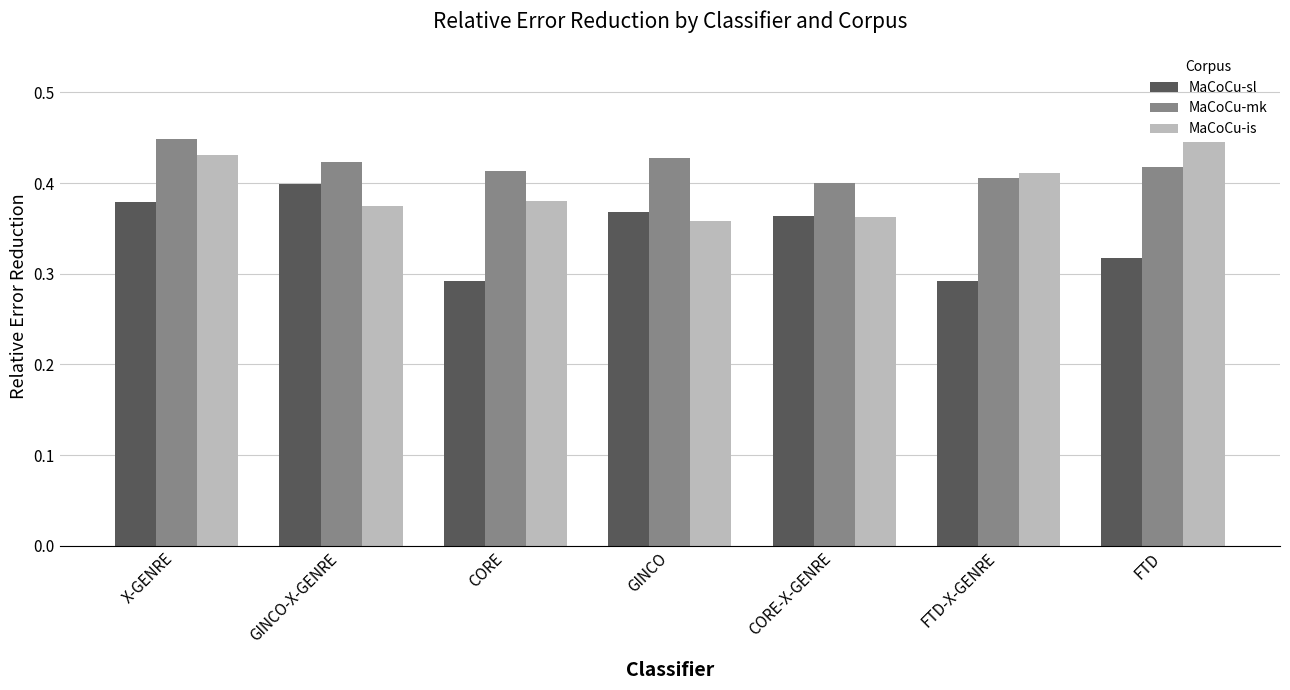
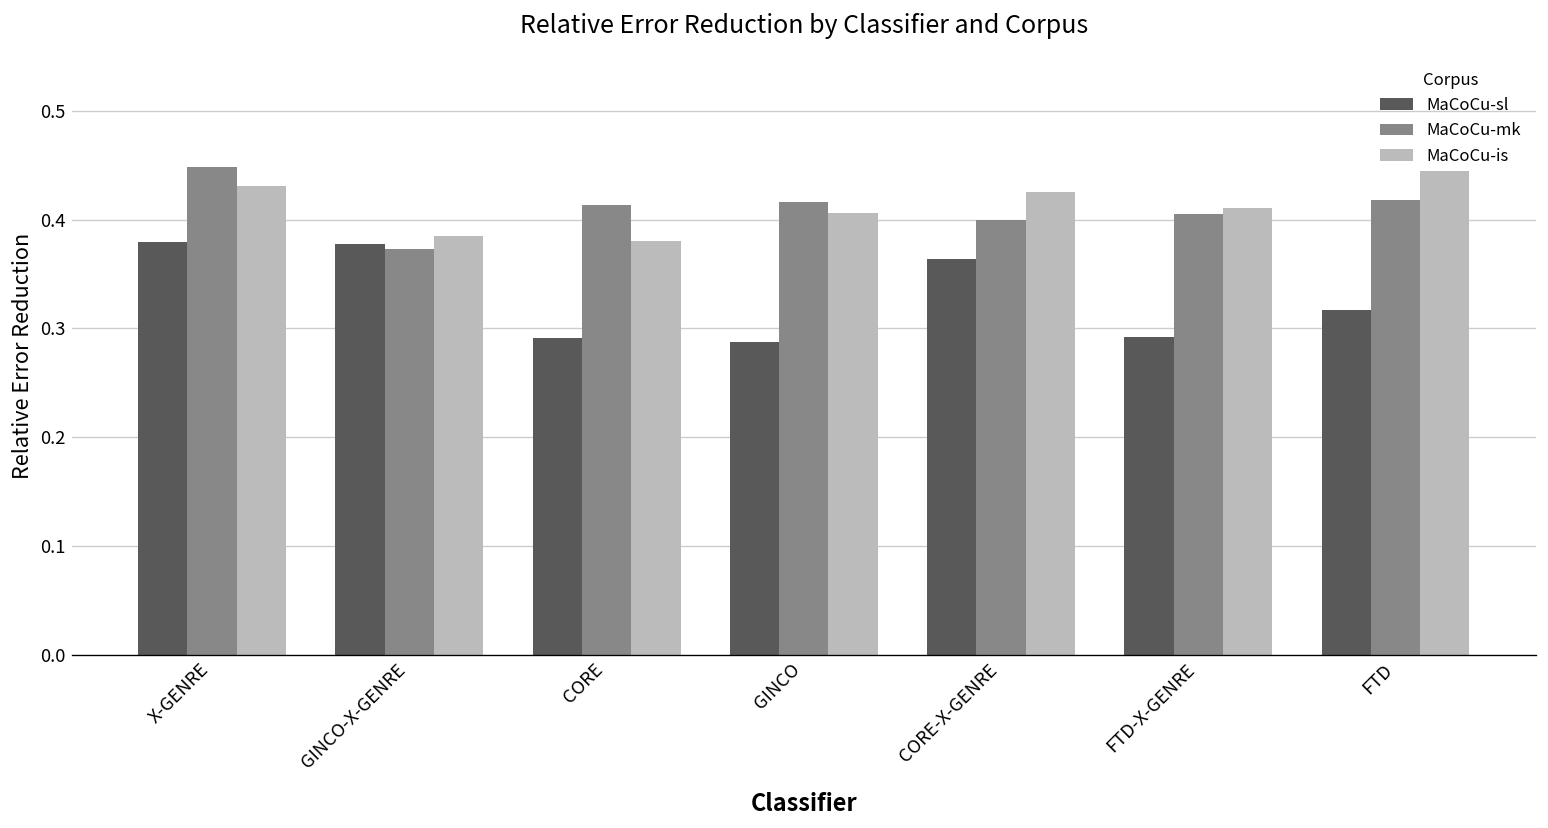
MaCoCu-sl, GINCO-X-GENRE: 0.40 -> 0.38
MaCoCu-mk, GINCO-X-GENRE: 0.42 -> 0.37
MaCoCu-is, GINCO-X-GENRE: 0.38 -> 0.39
MaCoCu-sl, GINCO: 0.37 -> 0.29
MaCoCu-mk, GINCO: 0.43 -> 0.42
MaCoCu-is, GINCO: 0.36 -> 0.41
MaCoCu-is, CORE-X-GENRE: 0.36 -> 0.43
